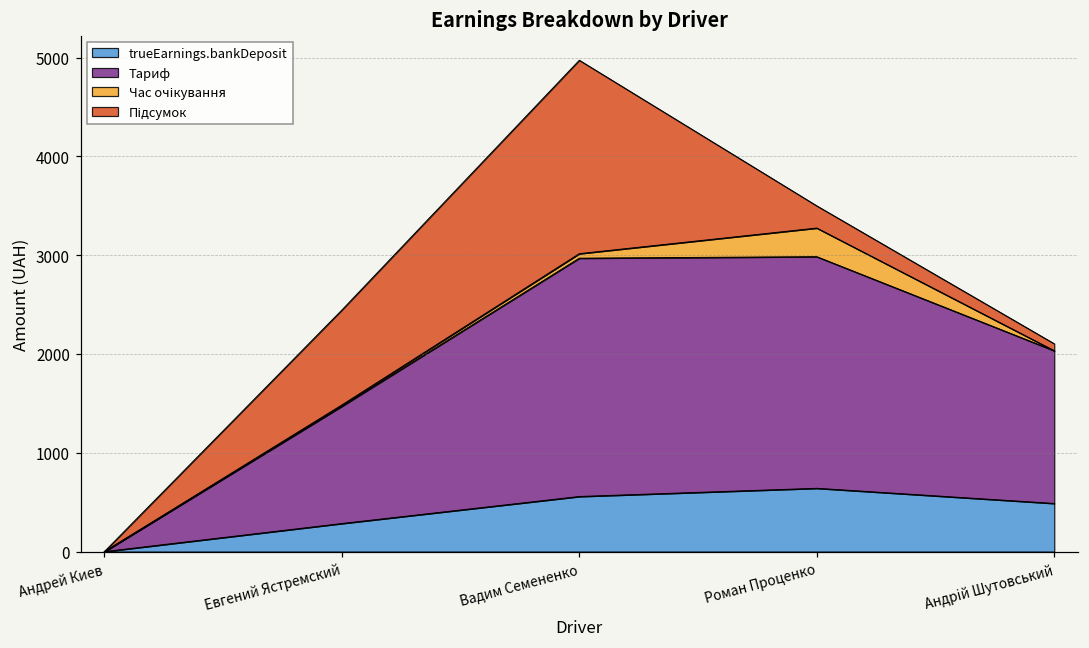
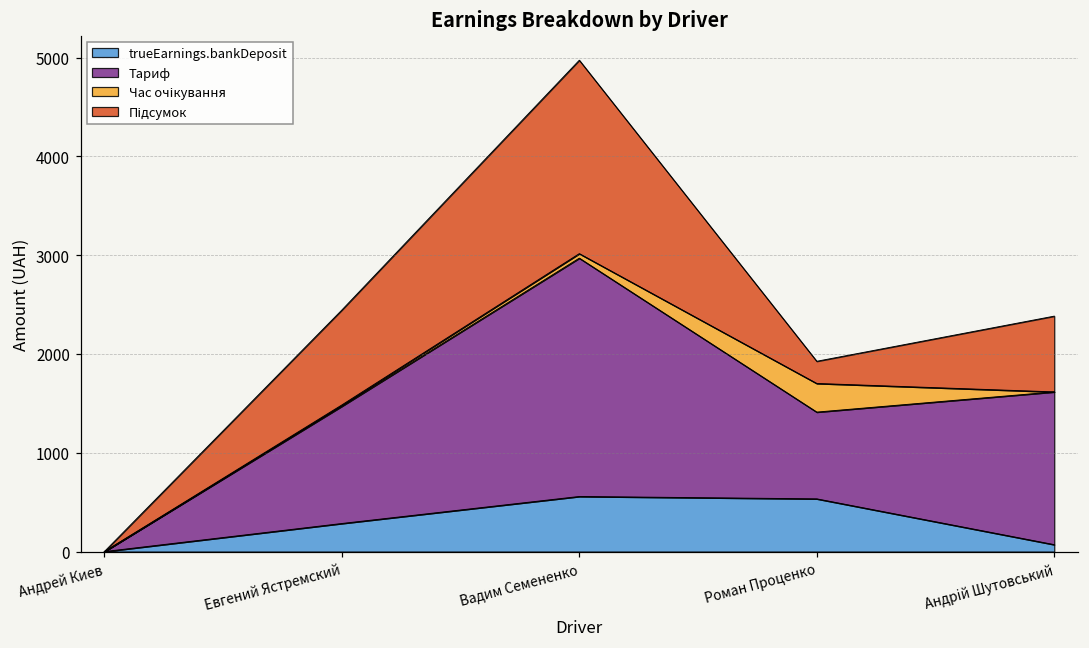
trueEarnings.bankDeposit, Роман Проценко: 600 -> 500
Тариф, Роман Проценко: 2300 -> 900
trueEarnings.bankDeposit, Андрій Шутовський: 500 -> 100
Підсумок, Андрій Шутовський: 100 -> 800
